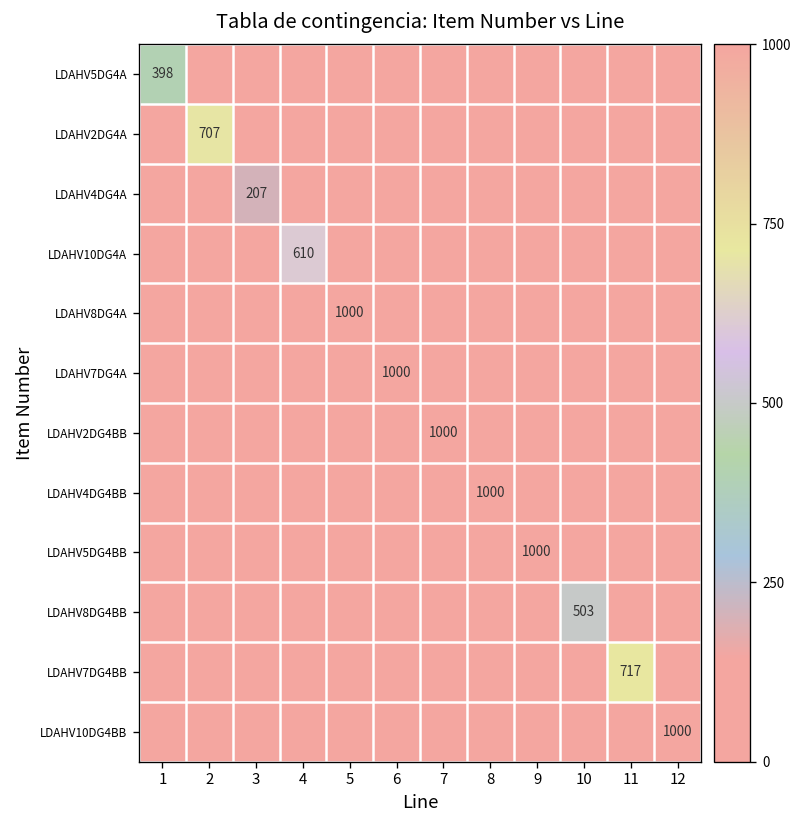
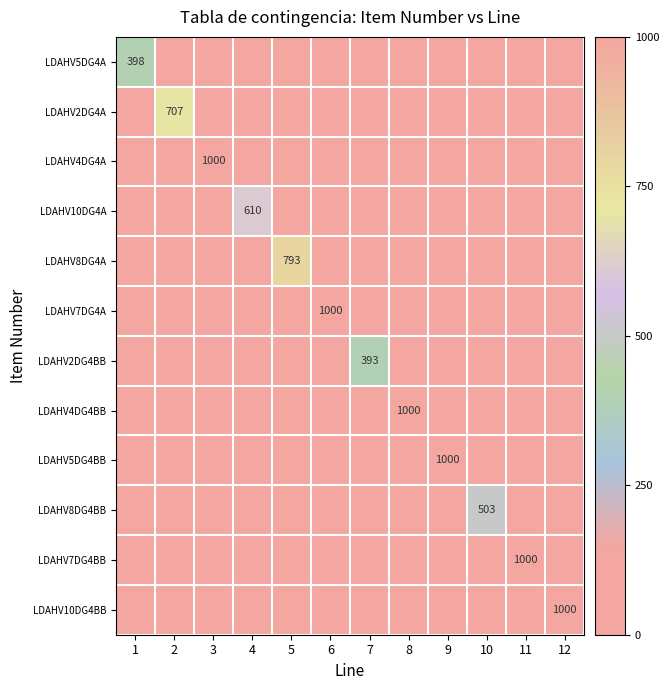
LDAHV4DG4A, 3: 207 -> 1000
LDAHV8DG4A, 5: 1000 -> 793
LDAHV2DG4BB, 7: 1000 -> 393
LDAHV7DG4BB, 11: 717 -> 1000
